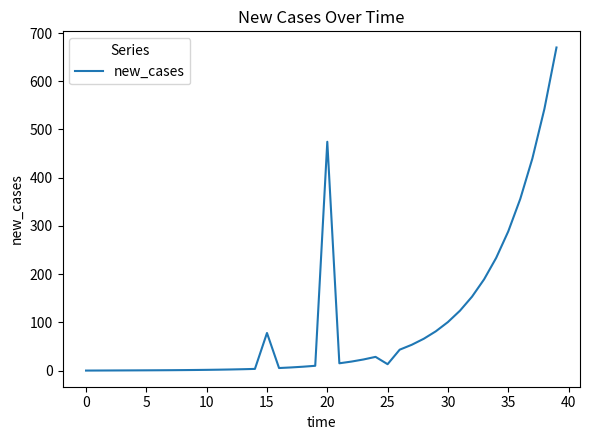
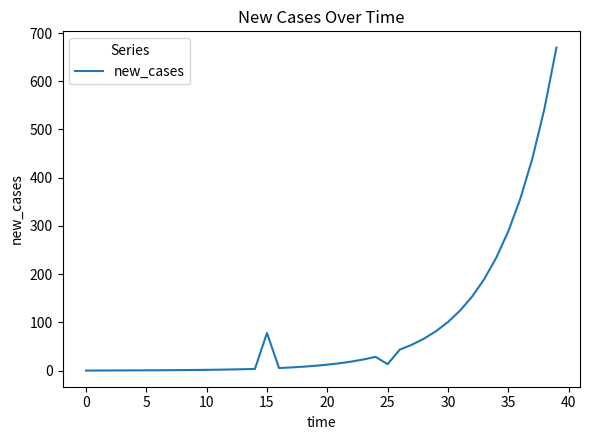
20: 470 -> 10
